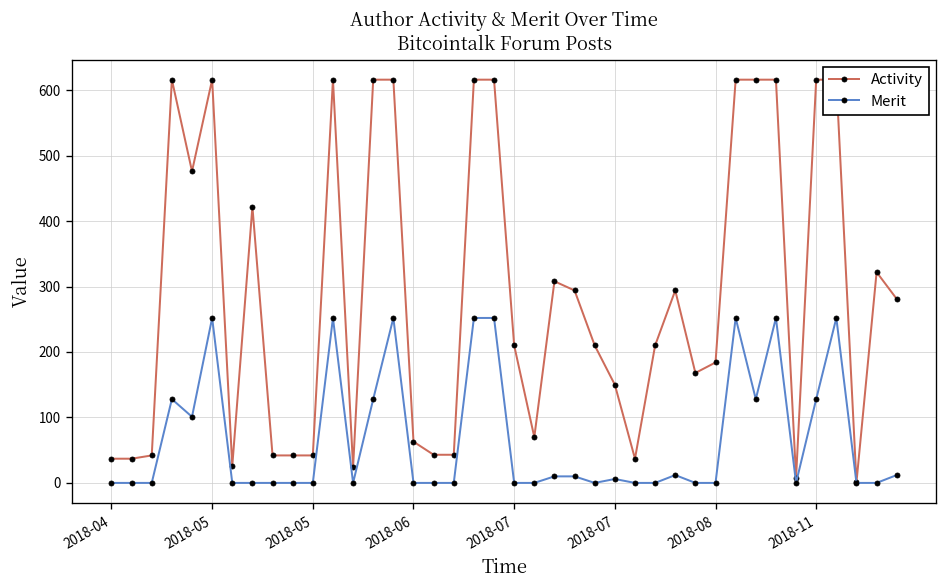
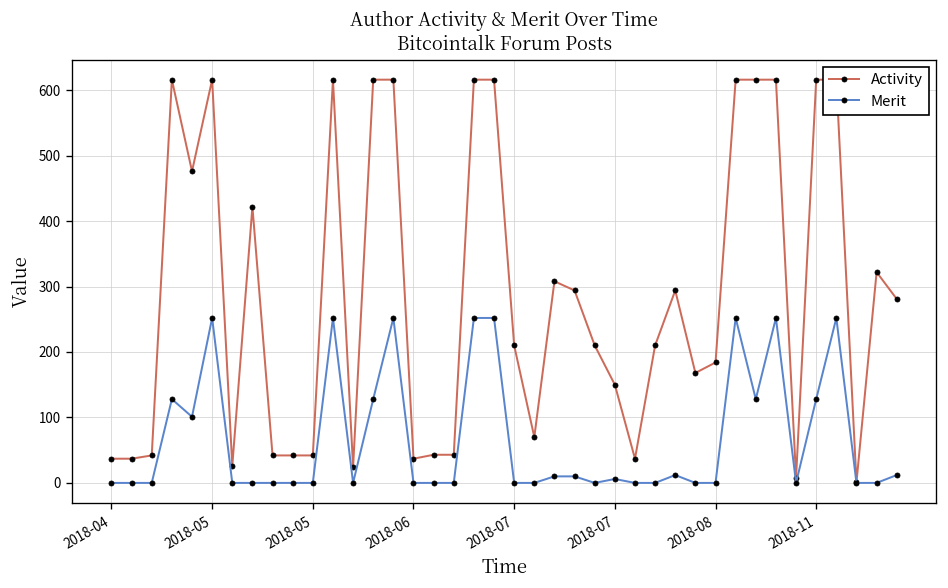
Activity, 2018-06: 60 -> 40
